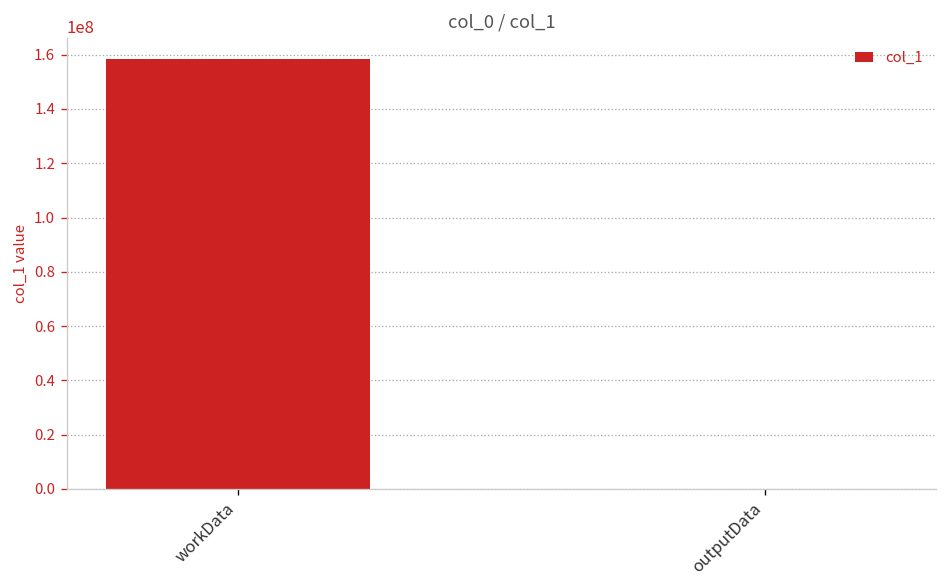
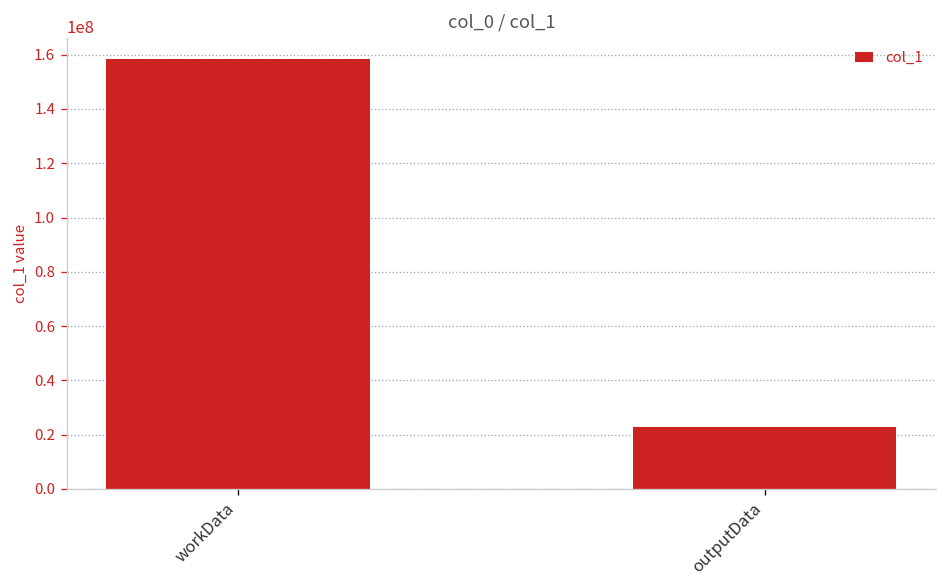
outputData: 0 -> 23000000
